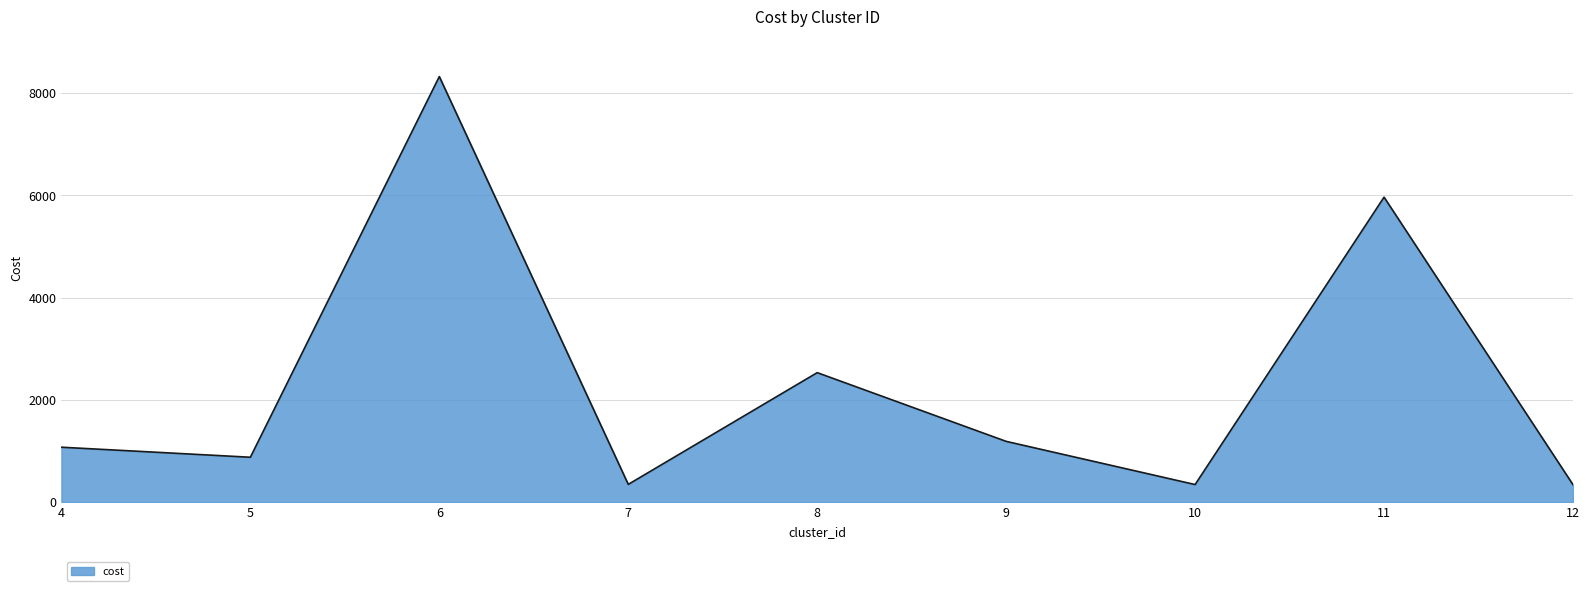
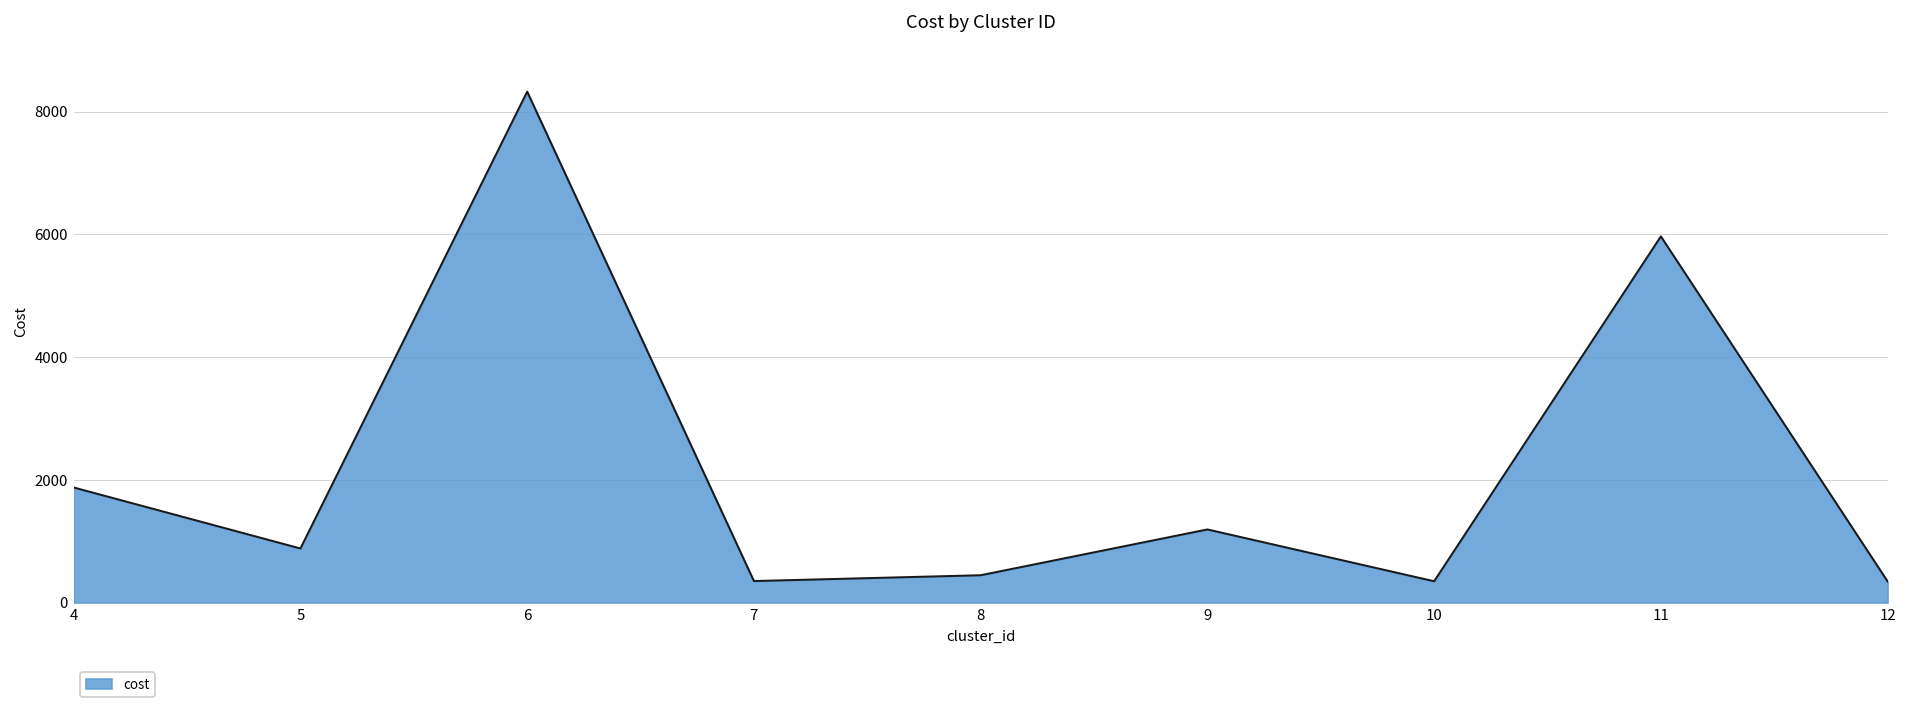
4: 1100 -> 1900
8: 2500 -> 400
